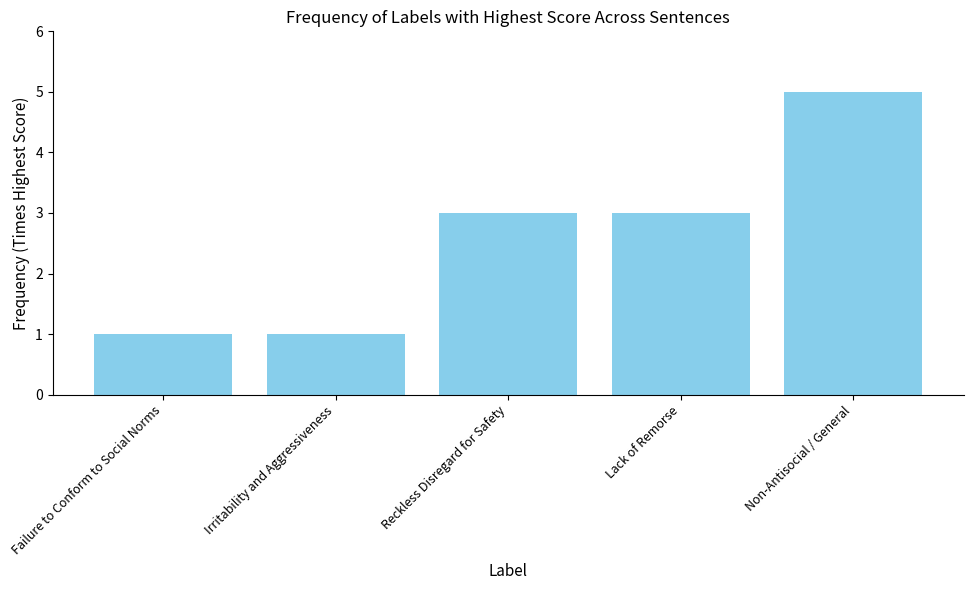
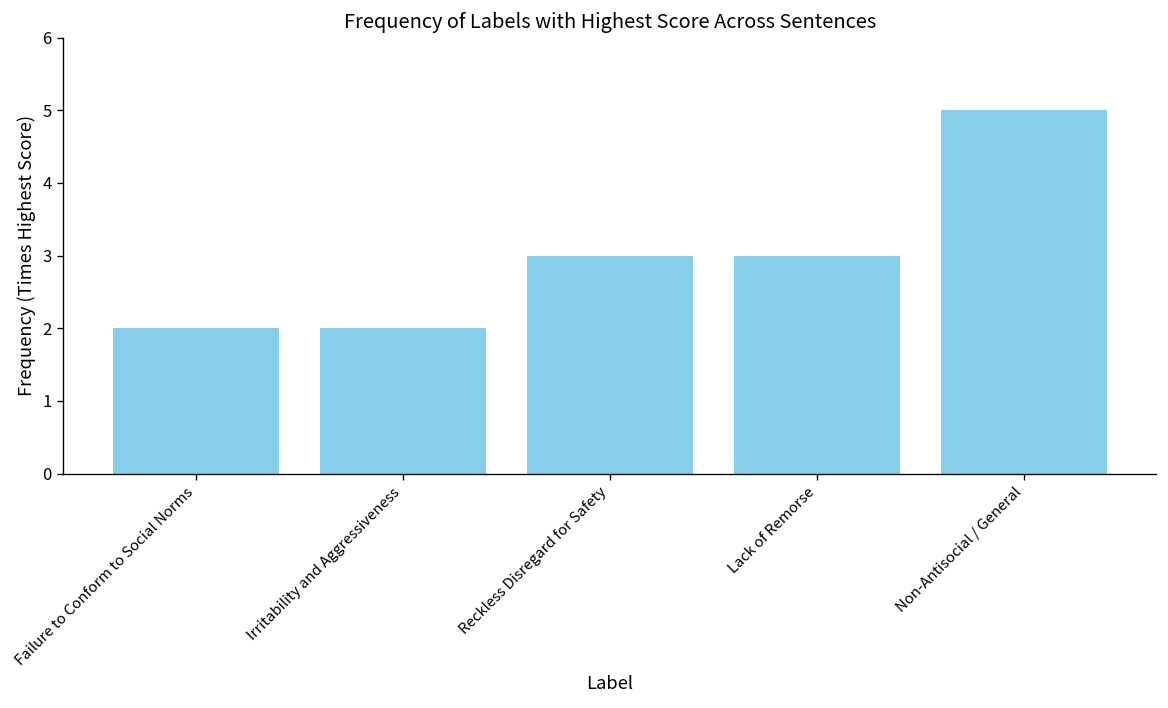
Failure to Conform to Social Norms: 1 -> 2
Irritability and Aggressiveness: 1 -> 2
